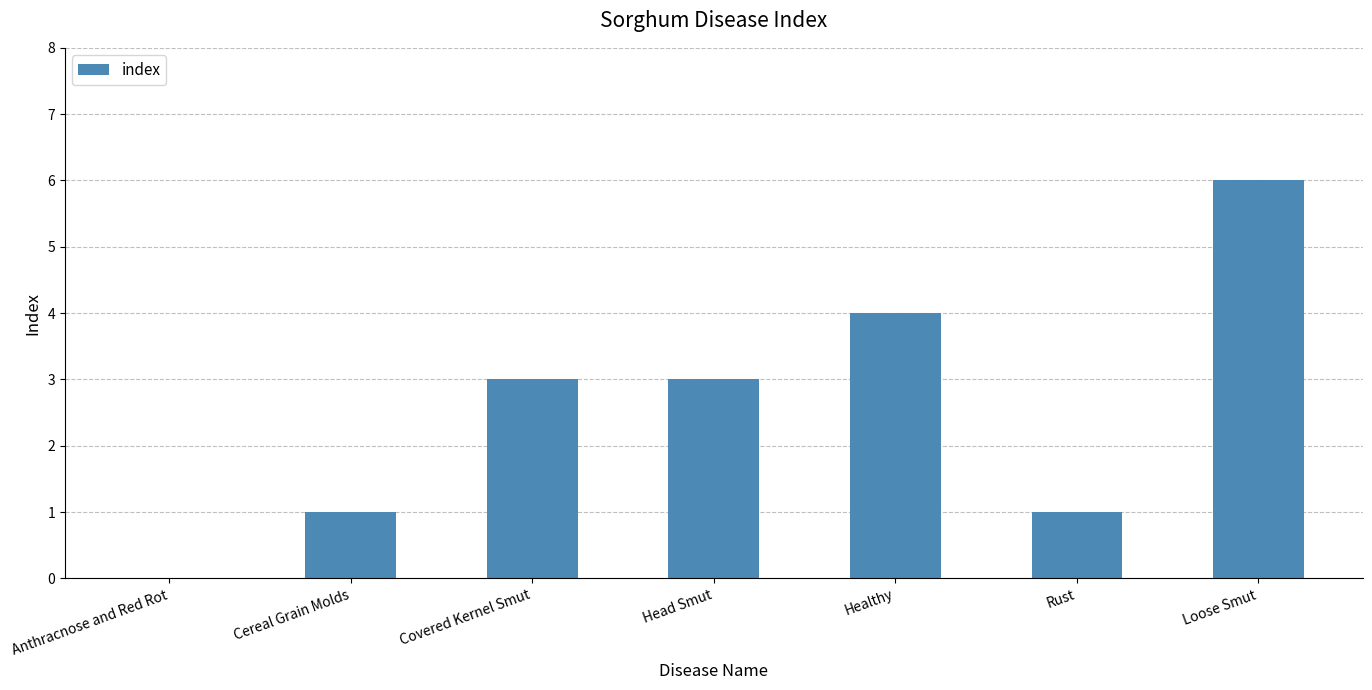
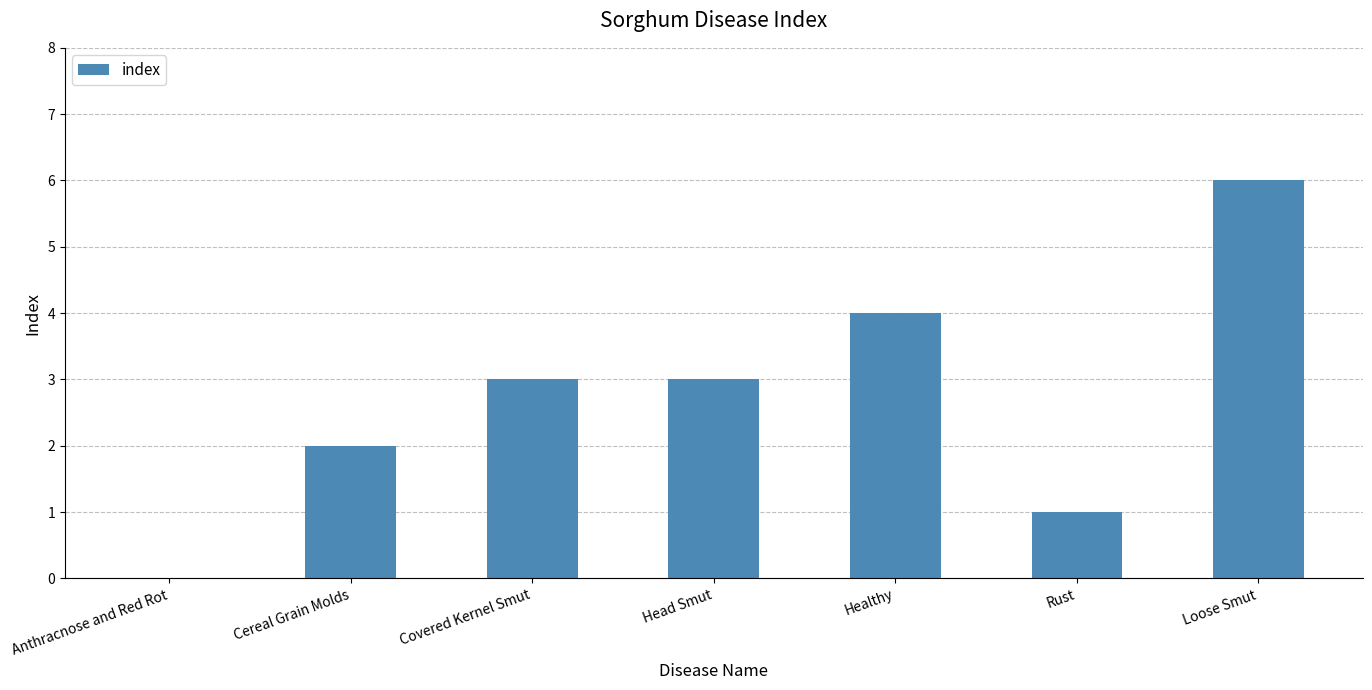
Cereal Grain Molds: 1 -> 2
